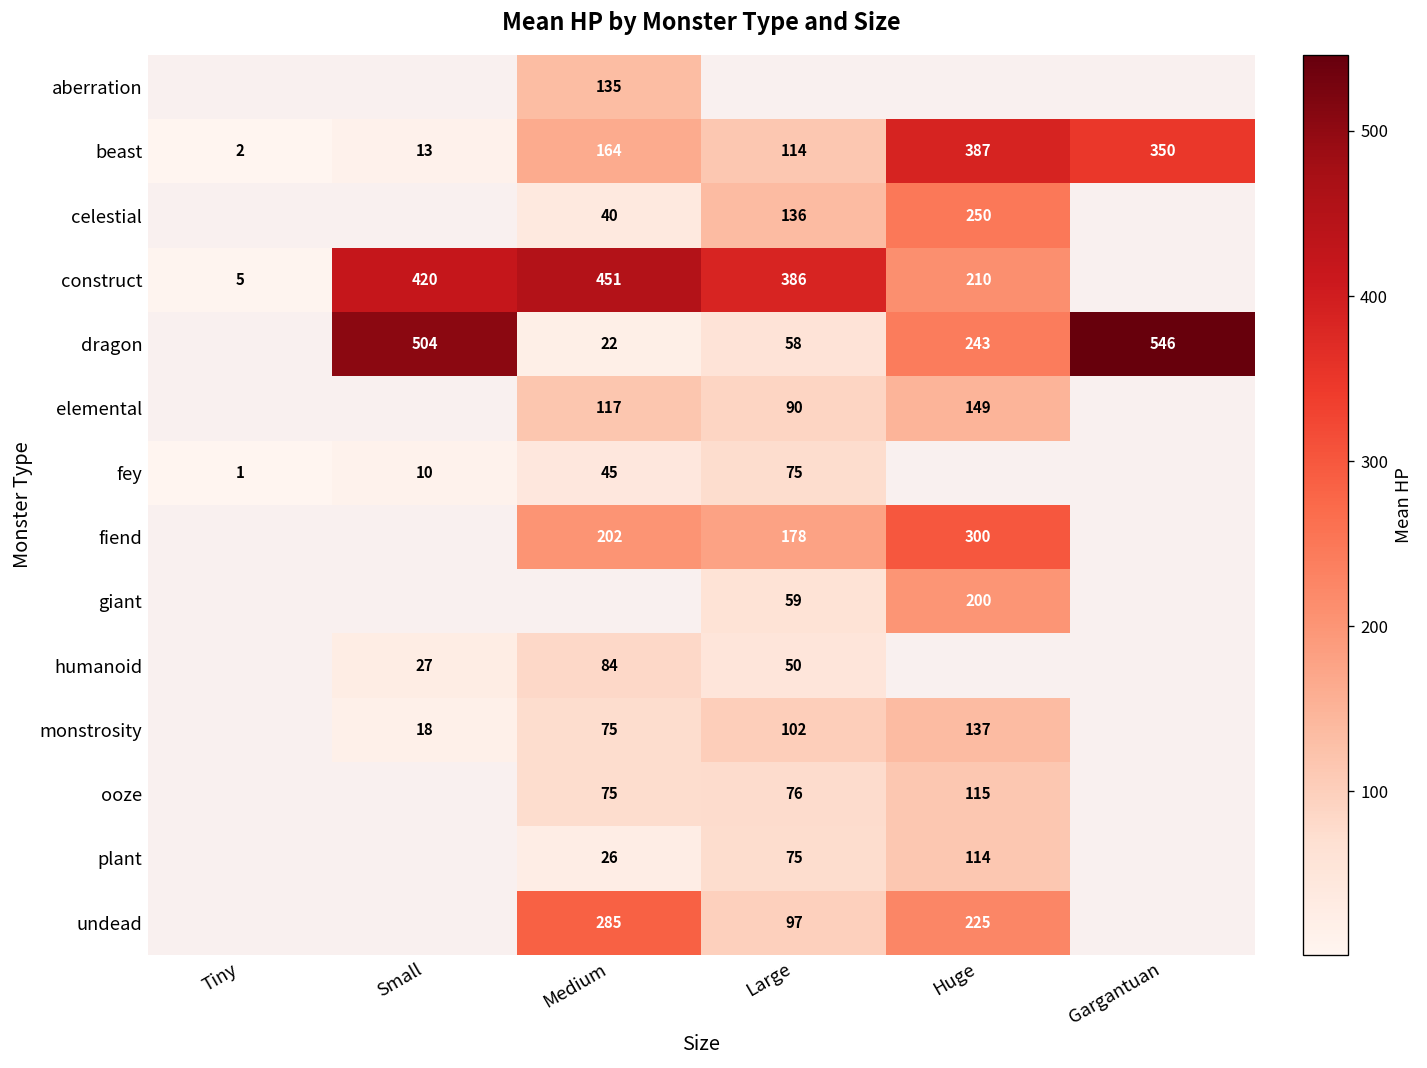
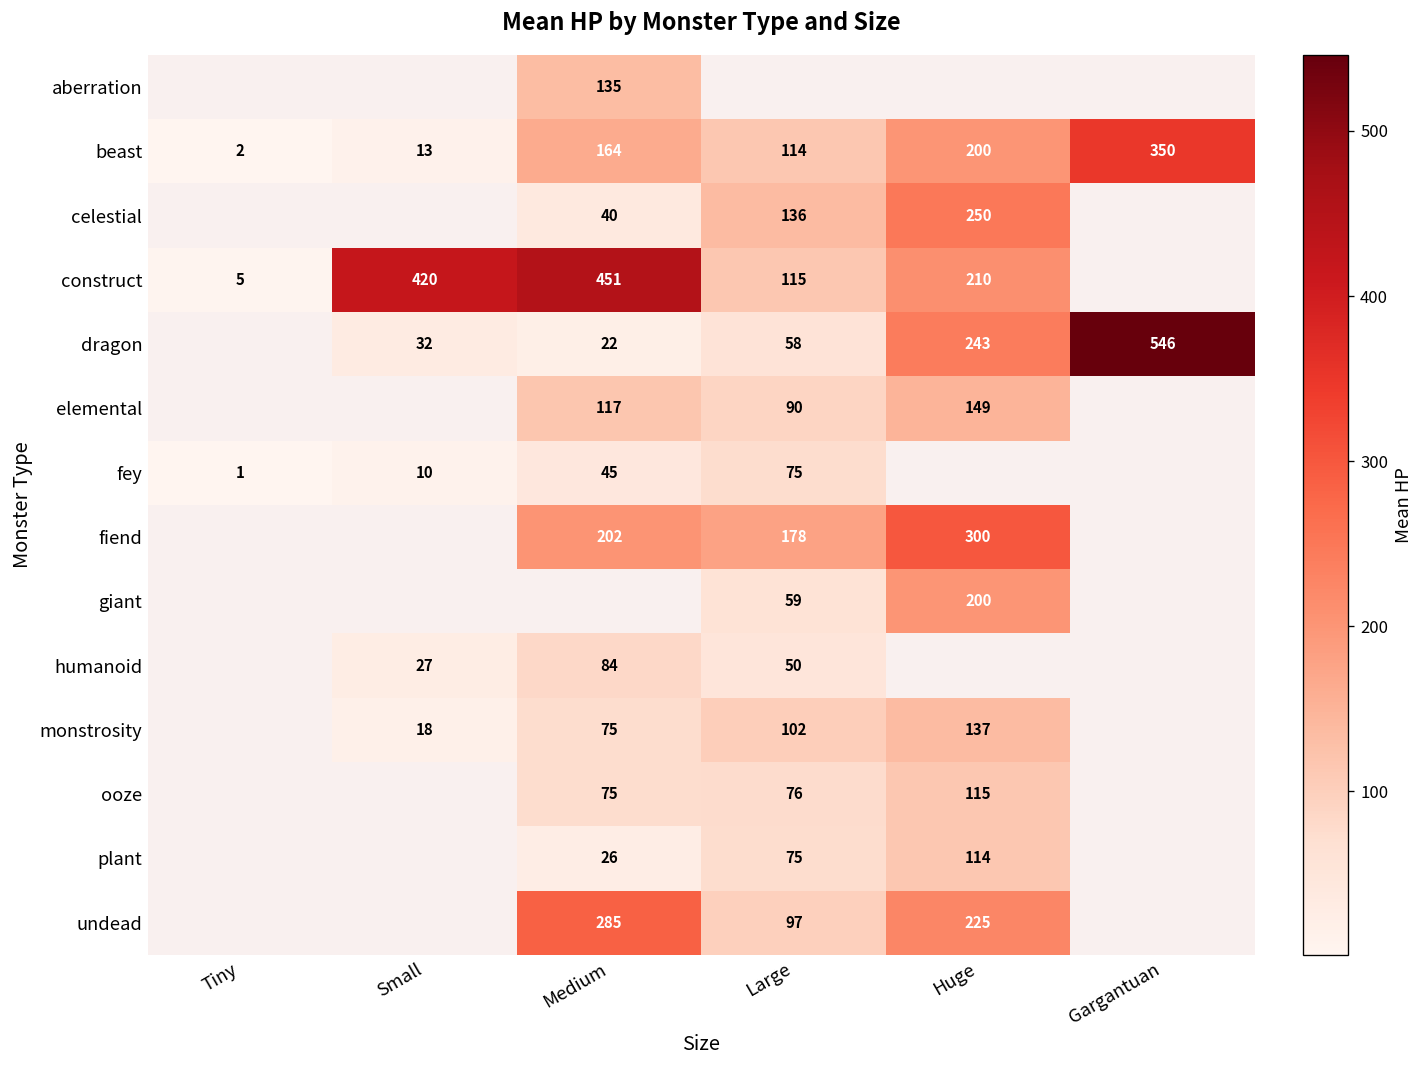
beast, Huge: 387 -> 200
construct, Large: 386 -> 115
dragon, Small: 504 -> 32
